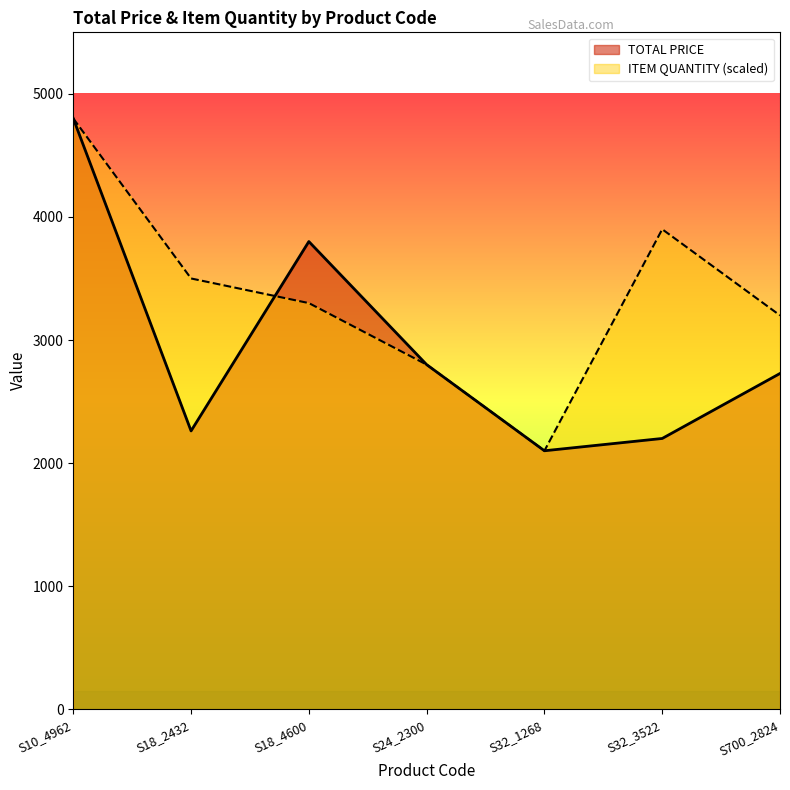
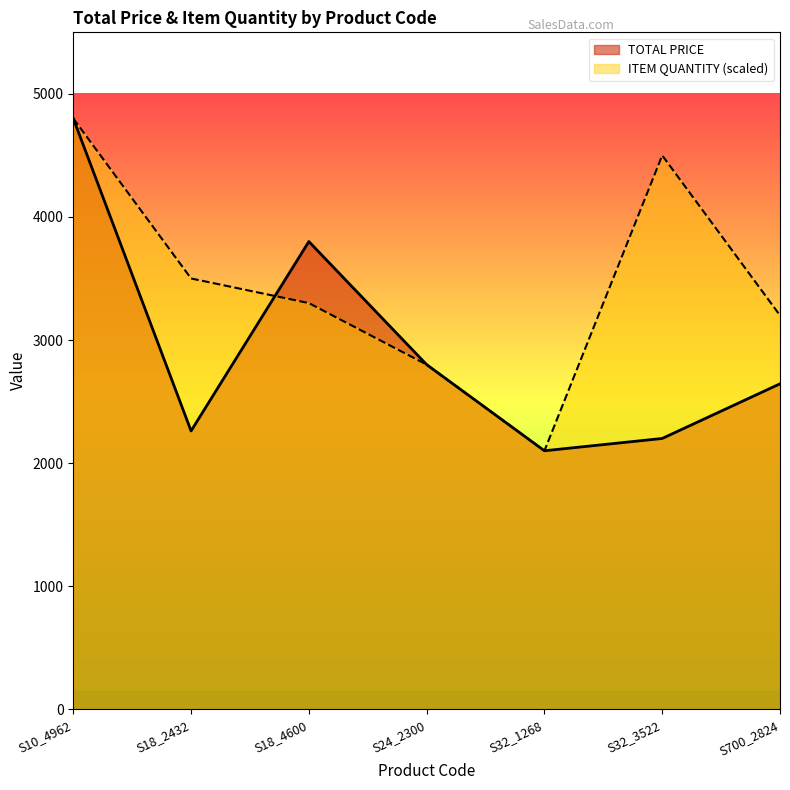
ITEM QUANTITY (scaled), S32_3522: 3900 -> 4500
TOTAL PRICE, S700_2824: 2730 -> 2640
